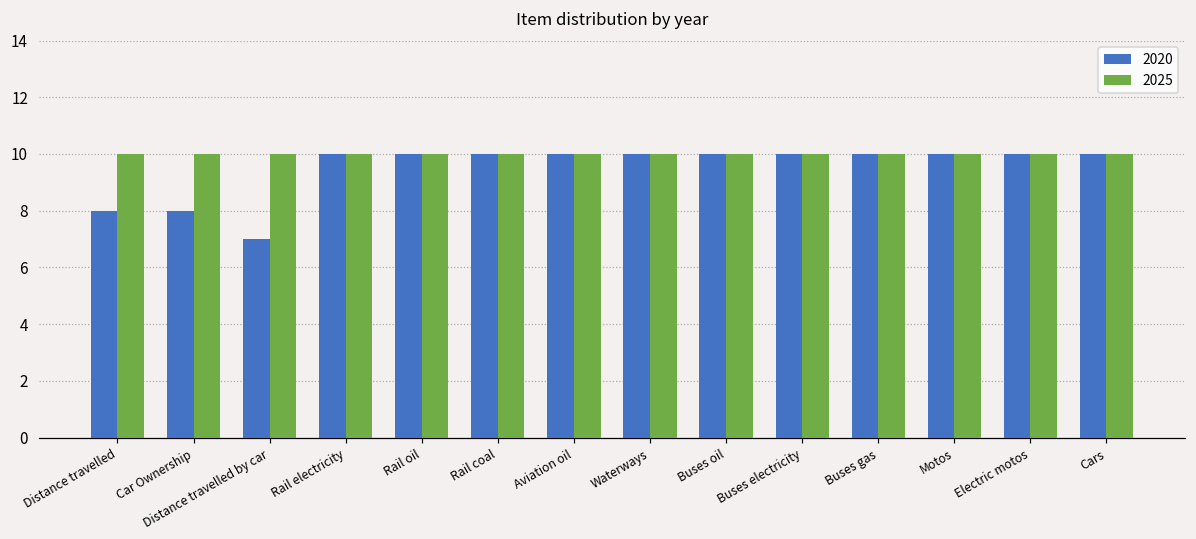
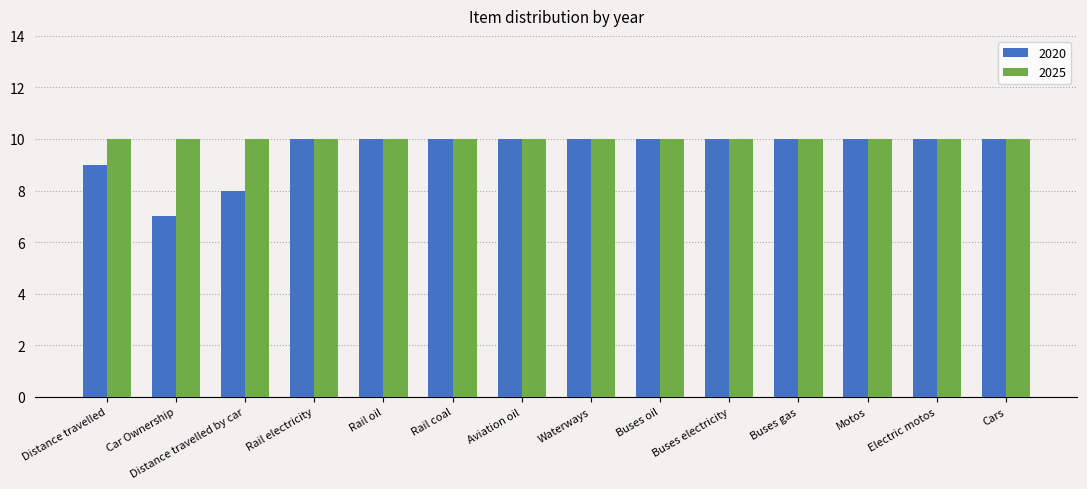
2020, Distance travelled: 8 -> 9
2020, Car Ownership: 8 -> 7
2020, Distance travelled by car: 7 -> 8
